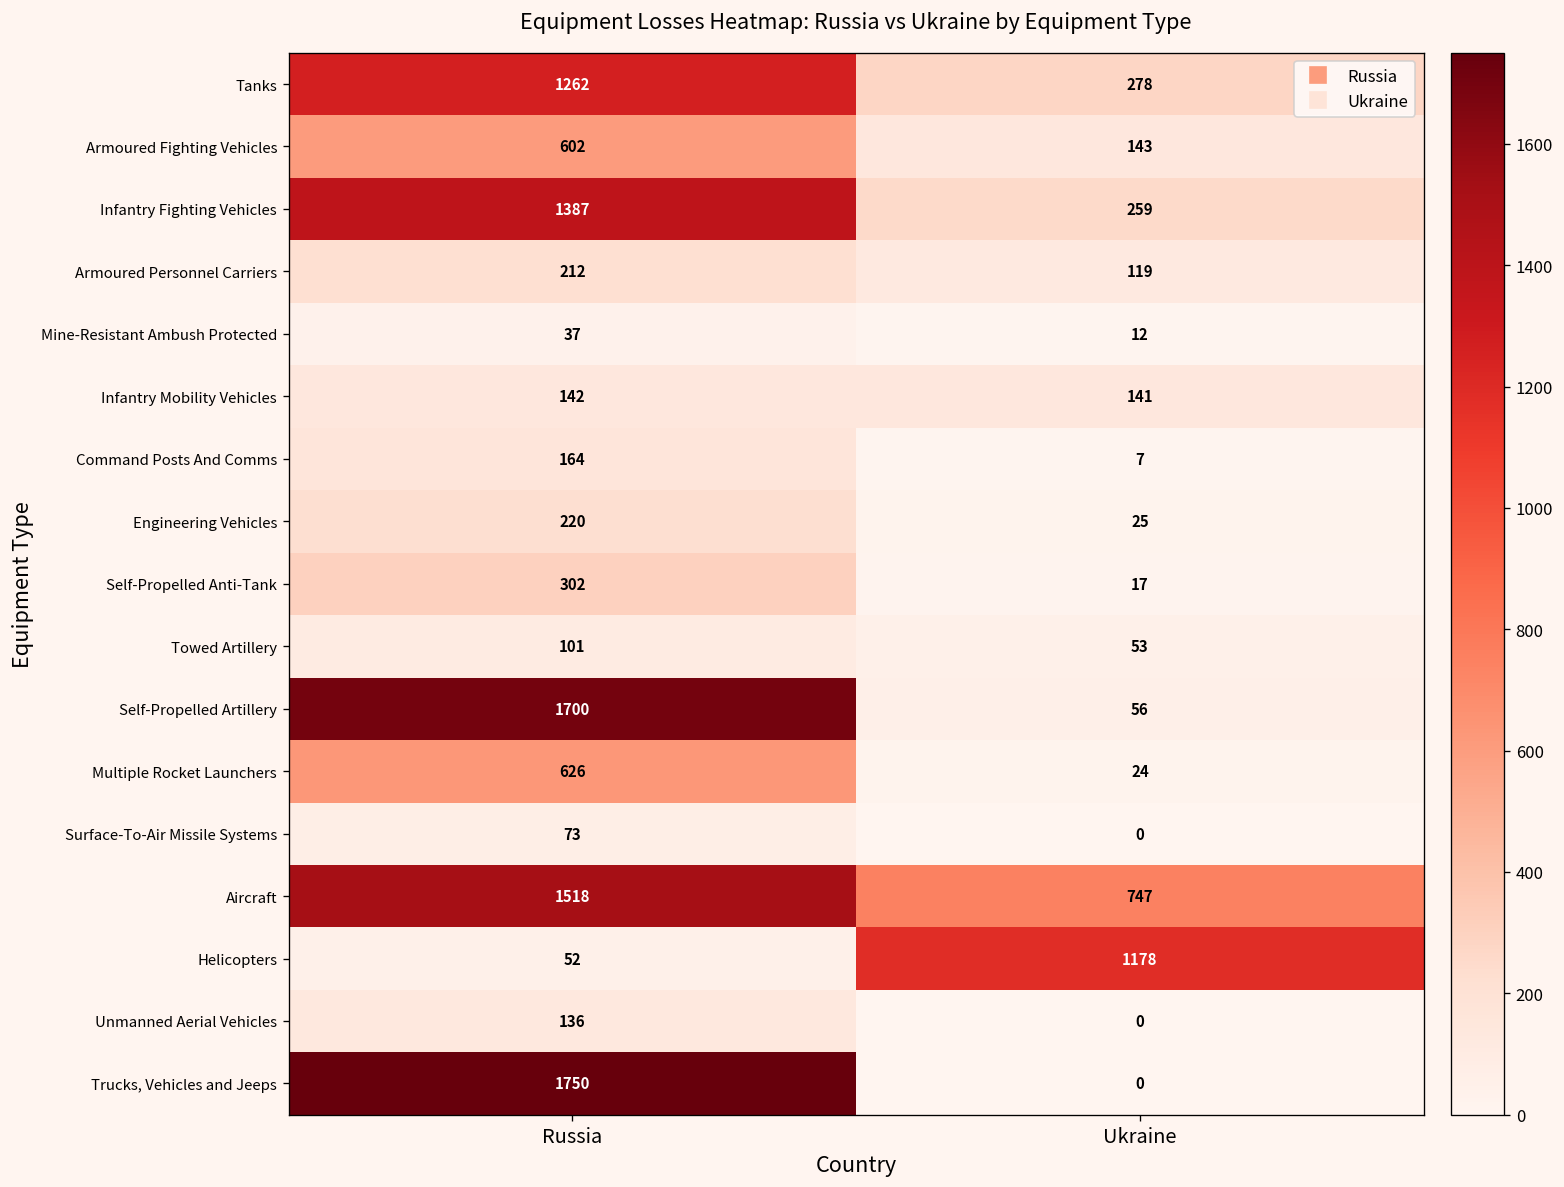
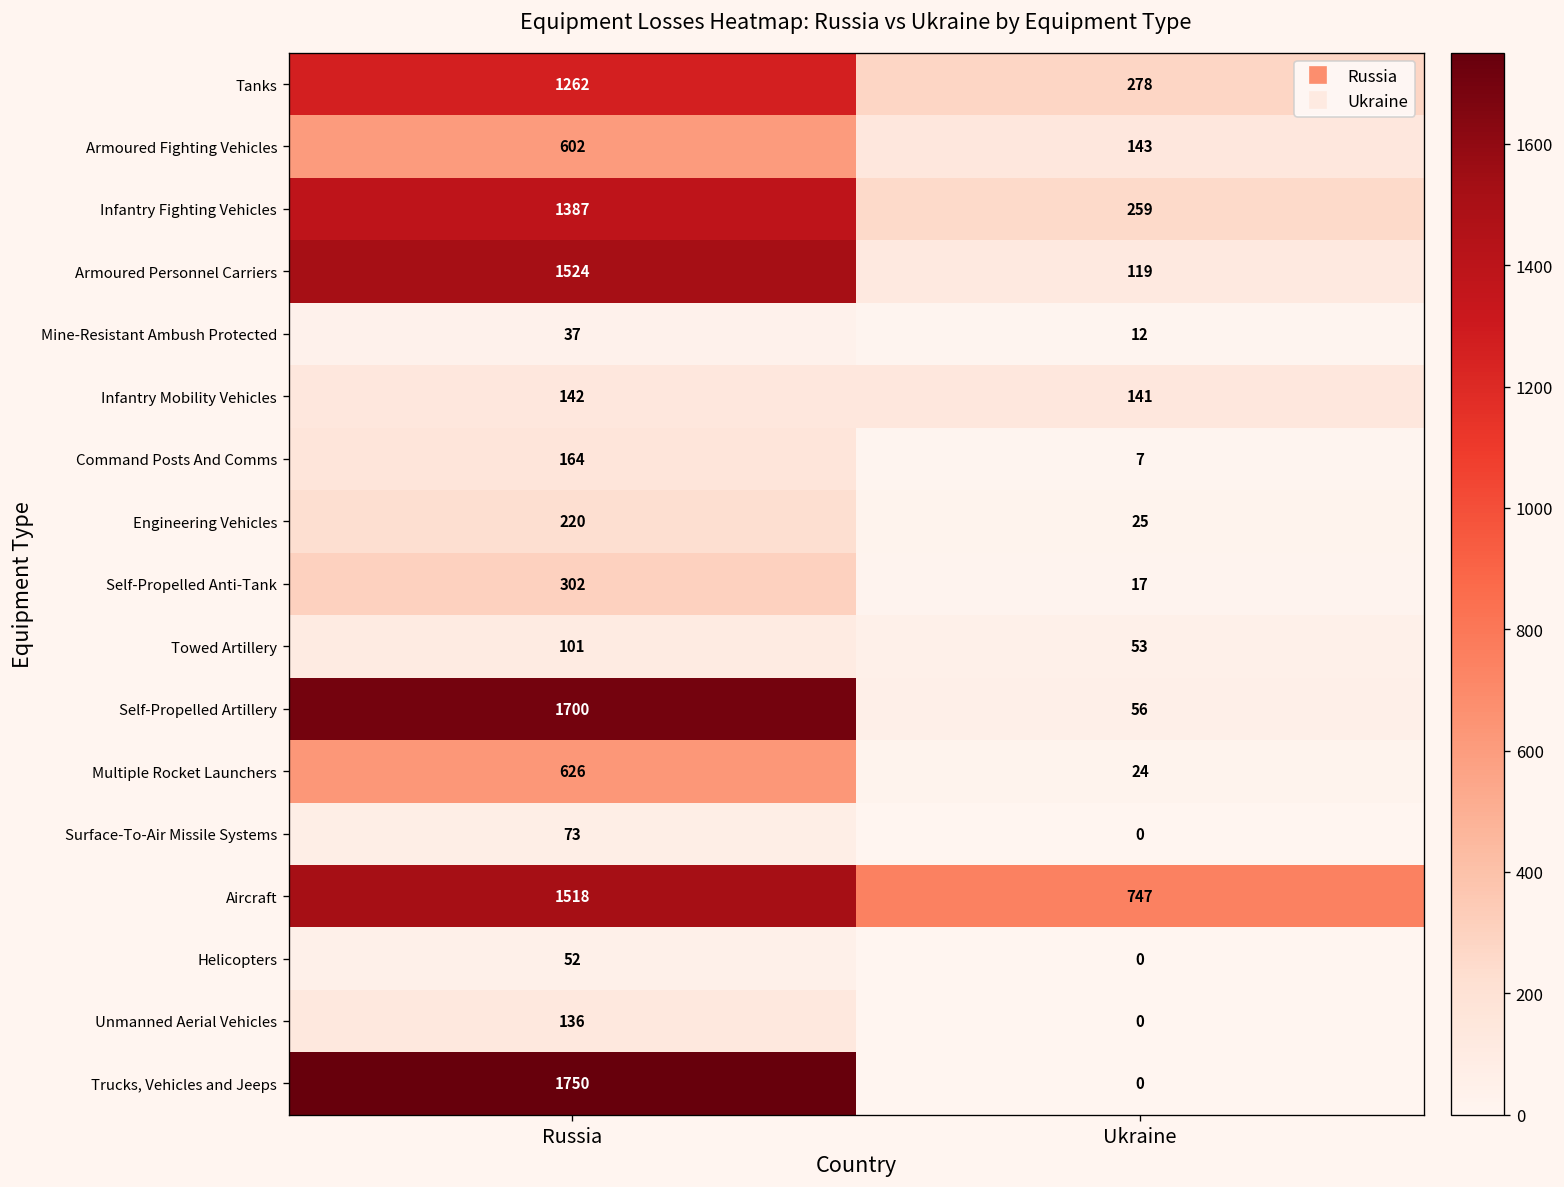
Armoured Personnel Carriers, Russia: 212 -> 1524
Helicopters, Ukraine: 1178 -> 0
